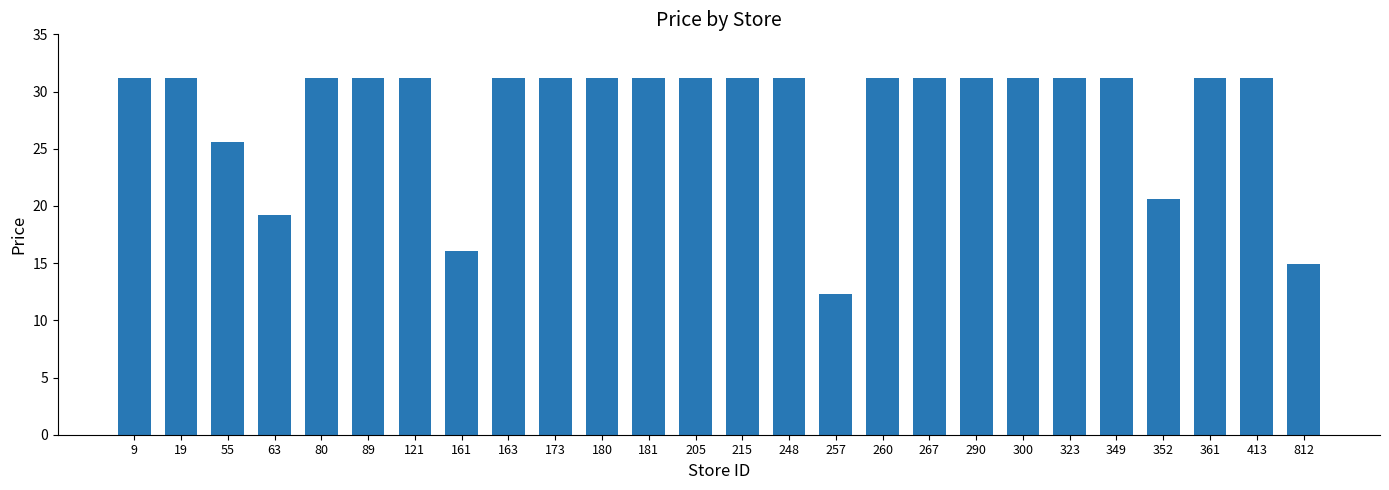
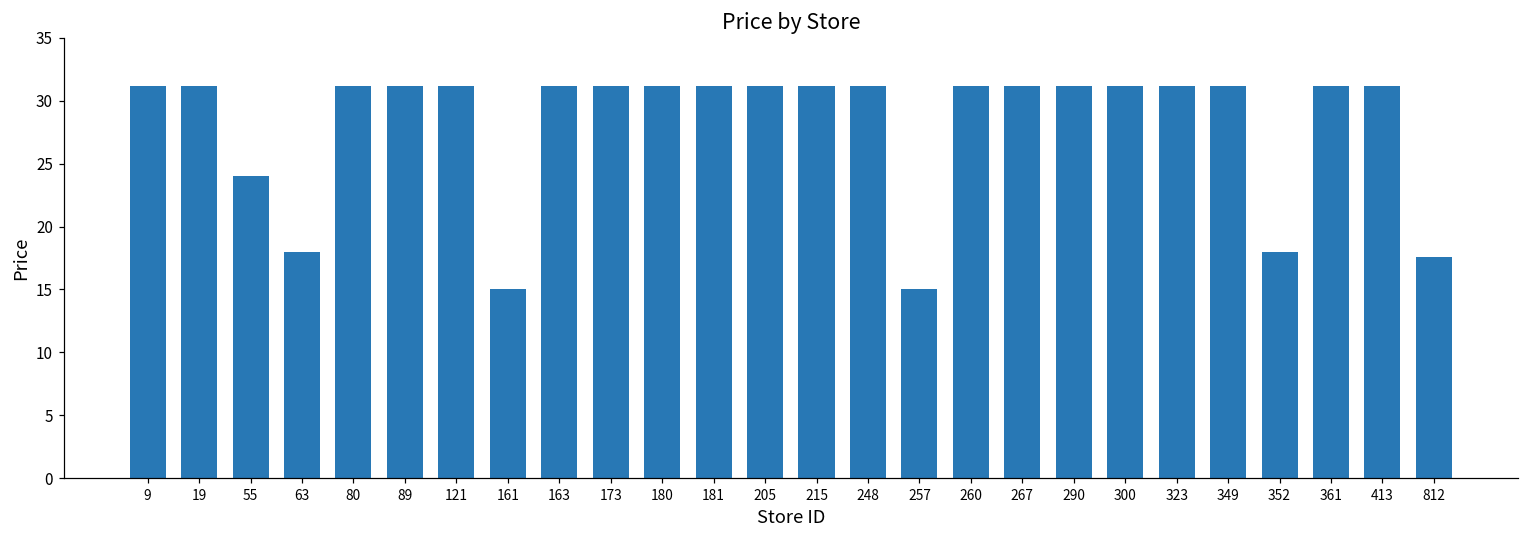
55: 25.6 -> 24.0
63: 19.2 -> 18.0
161: 16.1 -> 15.0
257: 12.3 -> 15.0
352: 20.6 -> 18.0
812: 14.9 -> 17.6
